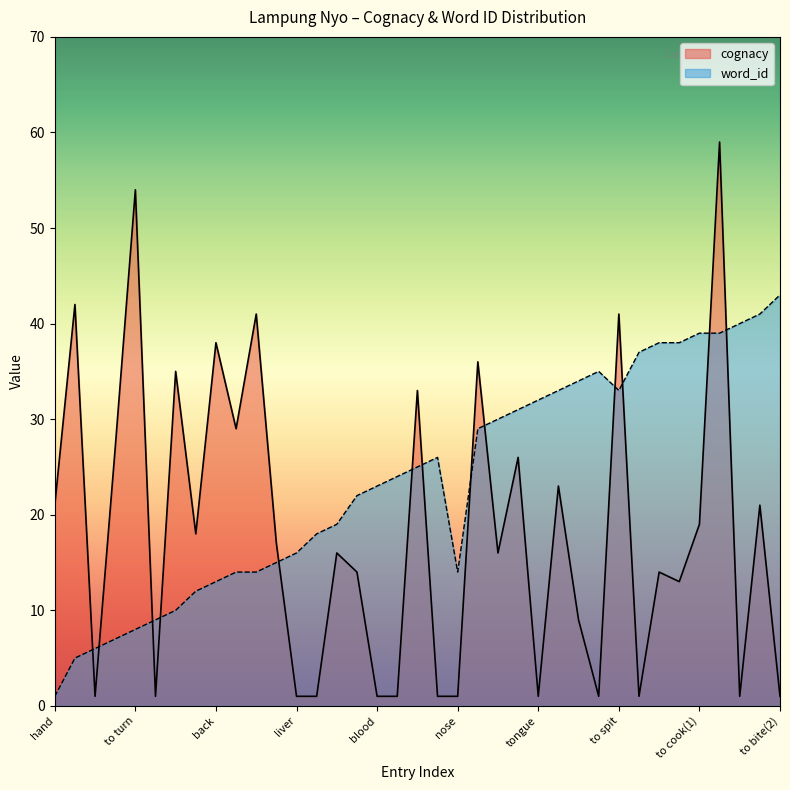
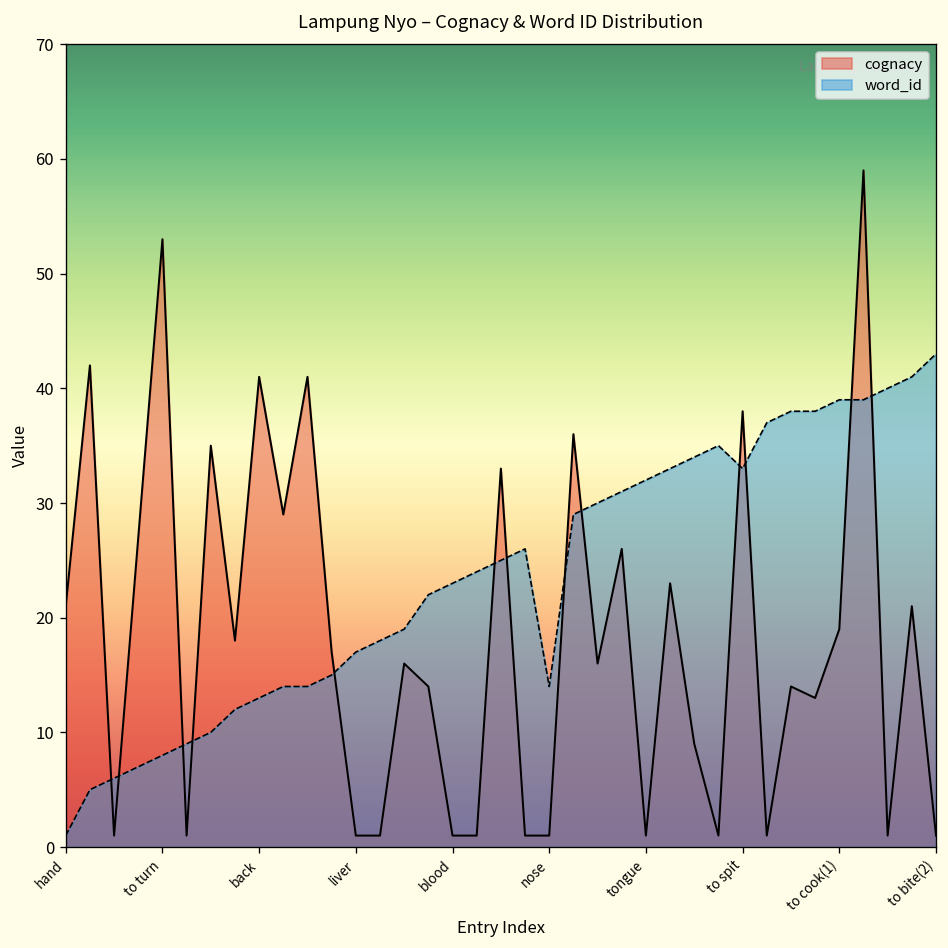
cognacy, to turn: 54 -> 53
cognacy, back: 38 -> 41
word_id, liver: 16 -> 17
cognacy, to spit: 41 -> 38
